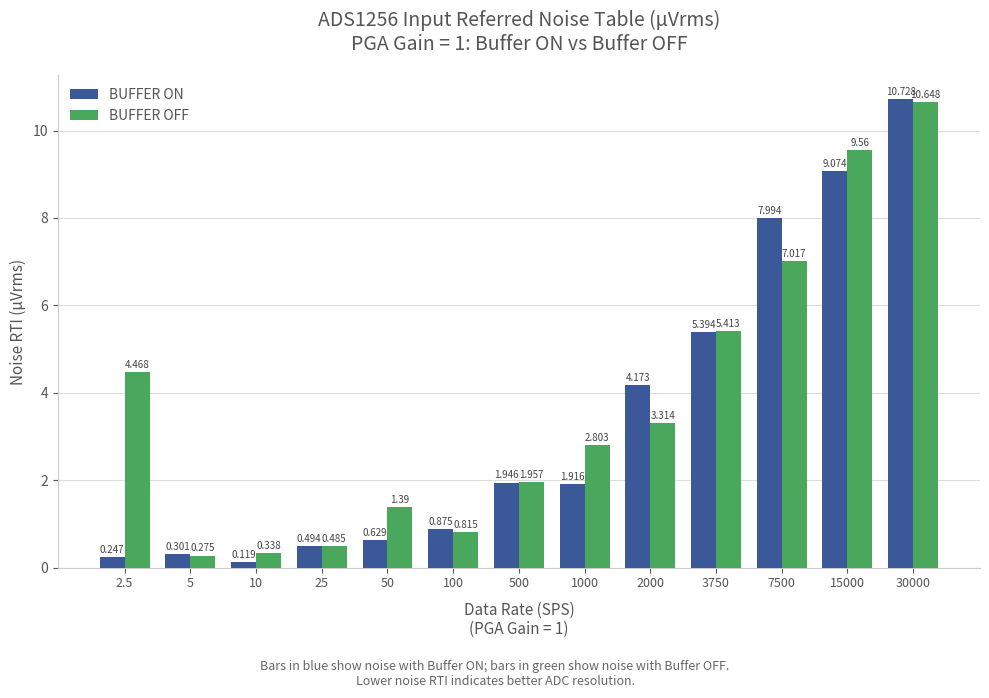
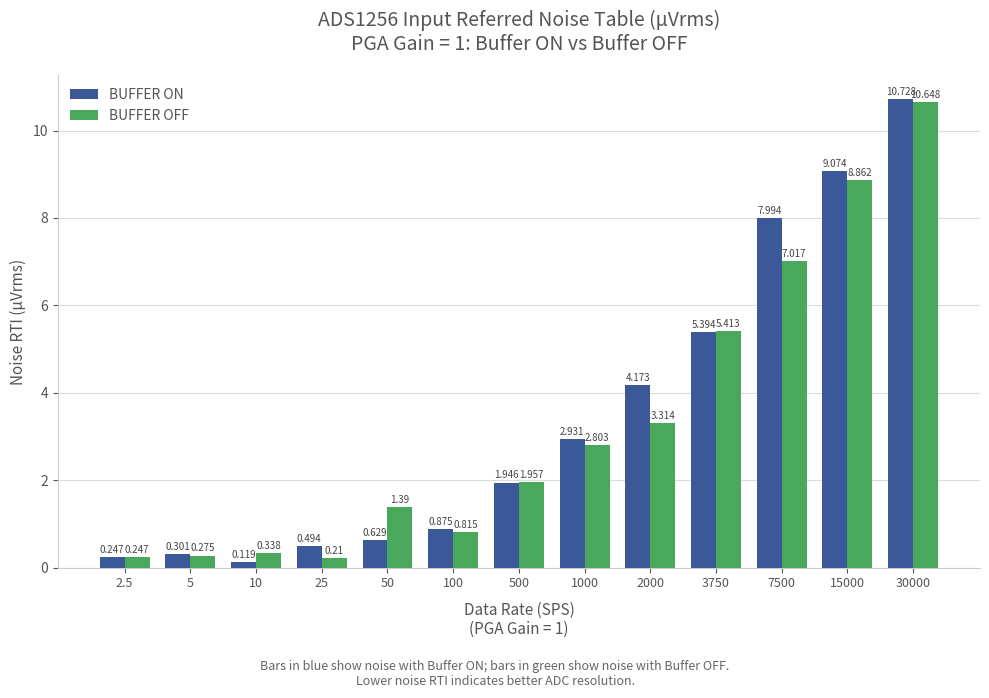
BUFFER OFF, 2.5: 4.468 -> 0.247
BUFFER OFF, 25: 0.485 -> 0.21
BUFFER ON, 1000: 1.916 -> 2.931
BUFFER OFF, 15000: 9.56 -> 8.862
